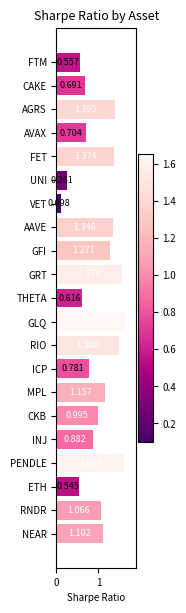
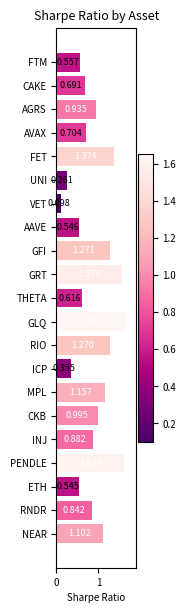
AGRS: 1.4 -> 0.9
AAVE: 1.346 -> 0.546
RIO: 1.5 -> 1.3
ICP: 0.781 -> 0.355
RNDR: 1.066 -> 0.842
